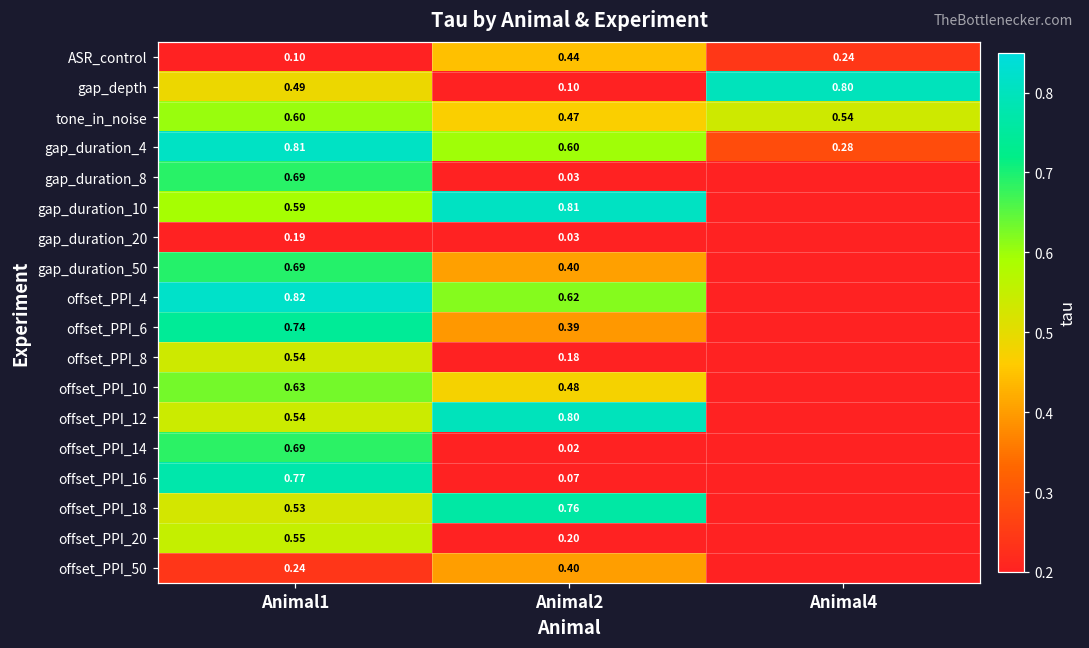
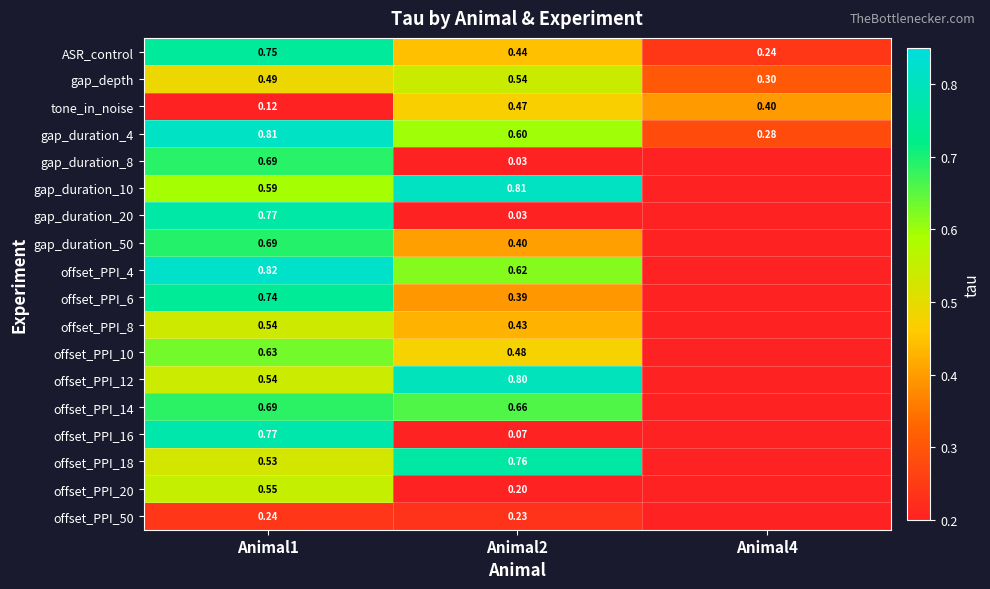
ASR_control, Animal1: 0.10 -> 0.75
gap_depth, Animal2: 0.10 -> 0.54
gap_depth, Animal4: 0.80 -> 0.30
tone_in_noise, Animal1: 0.60 -> 0.12
tone_in_noise, Animal4: 0.54 -> 0.40
gap_duration_20, Animal1: 0.19 -> 0.77
offset_PPI_8, Animal2: 0.18 -> 0.43
offset_PPI_14, Animal2: 0.02 -> 0.66
offset_PPI_50, Animal2: 0.40 -> 0.23
